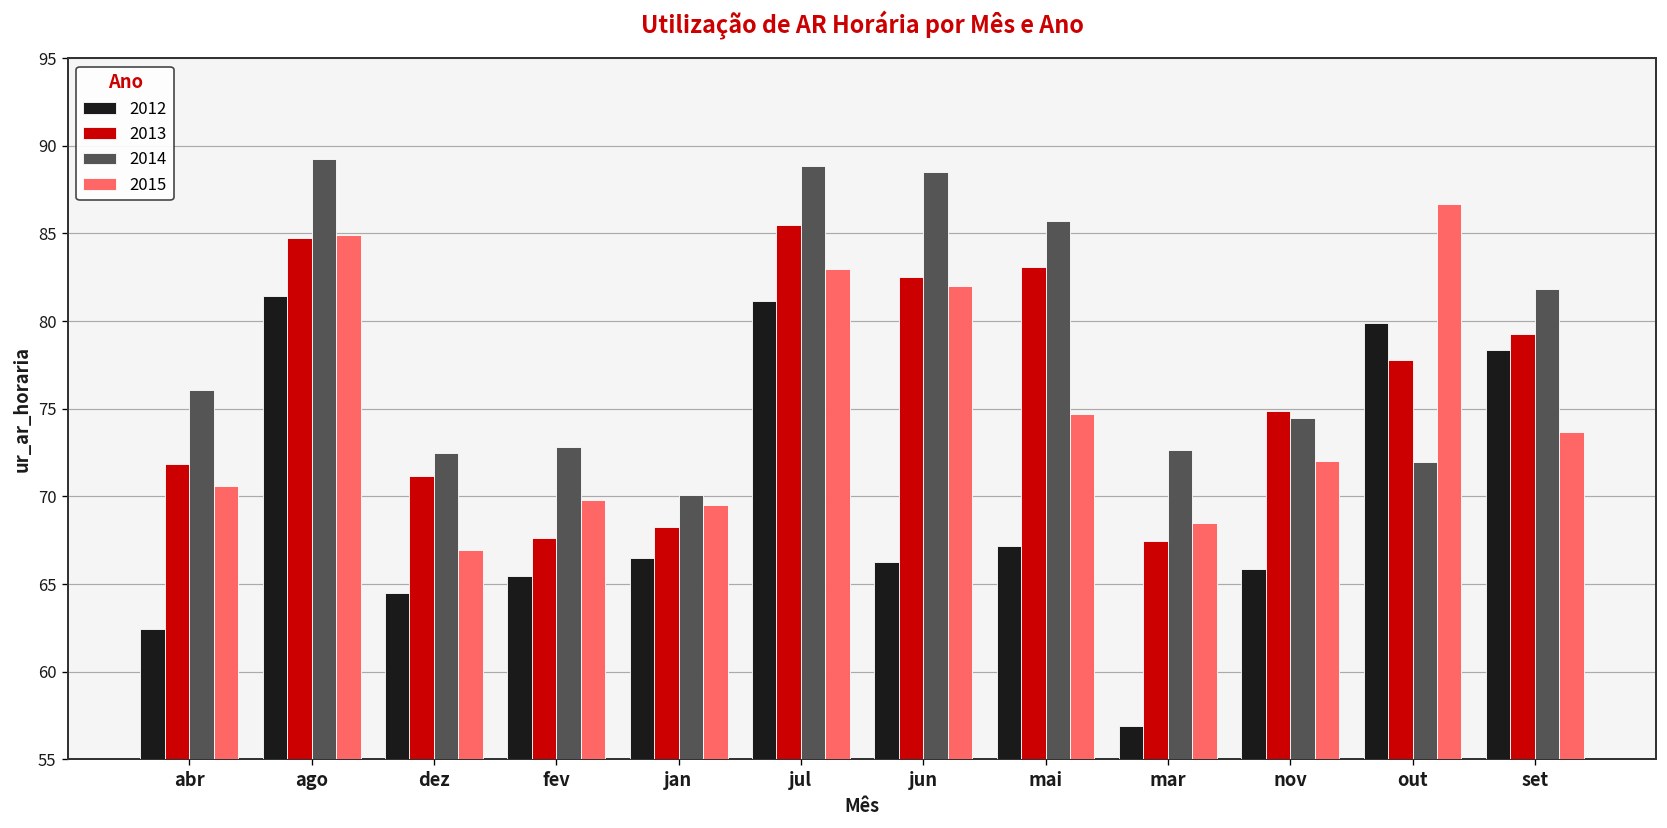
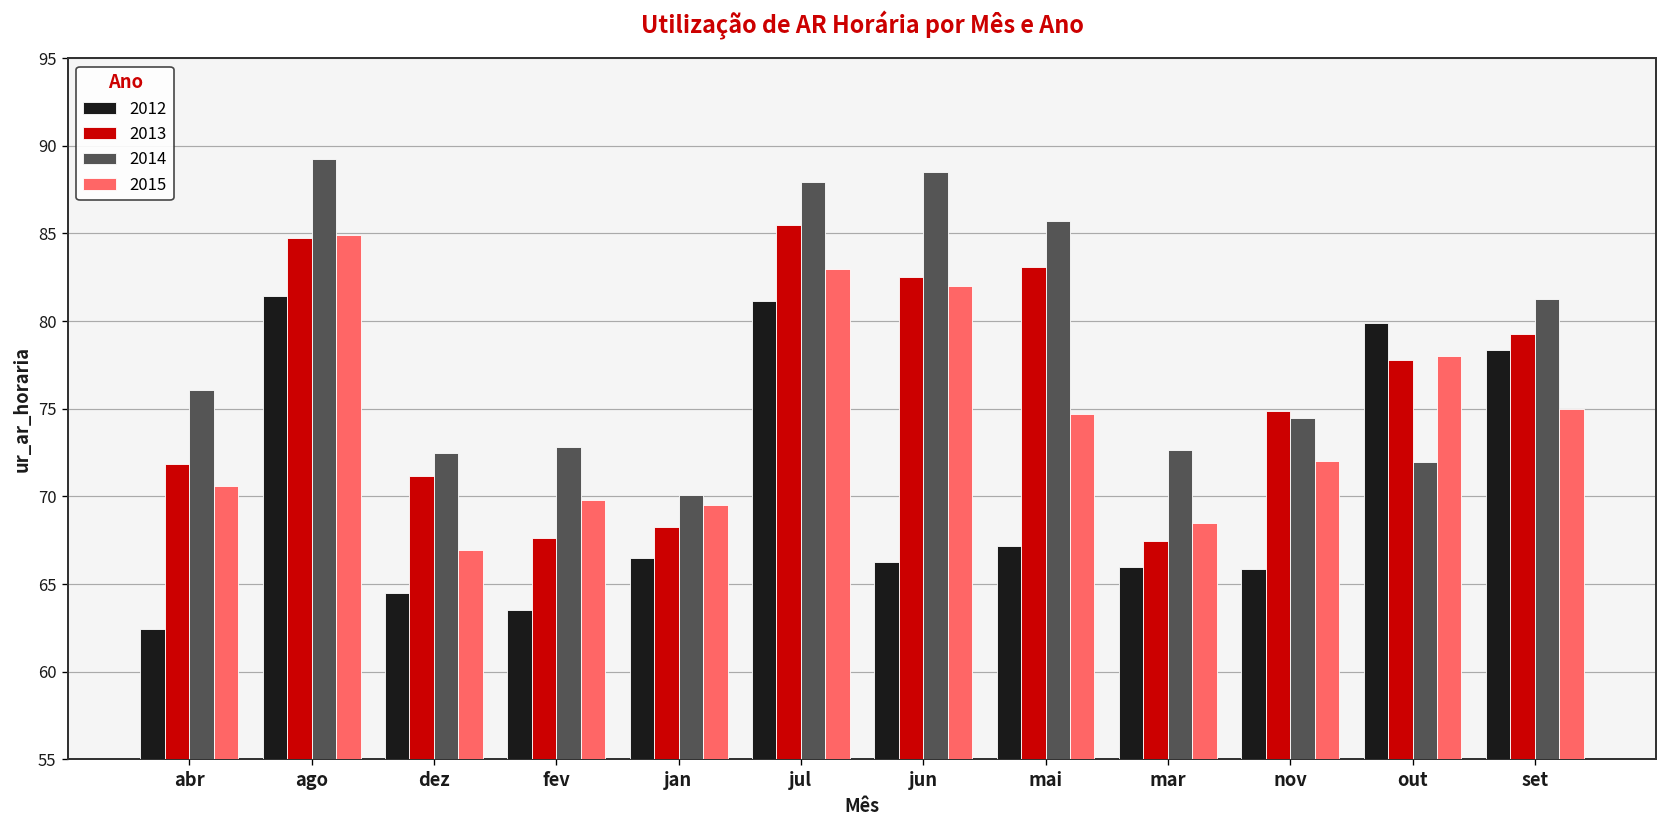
2012, fev: 65.4 -> 63.5
2014, jul: 88.9 -> 88.0
2012, mar: 56.9 -> 66.0
2015, out: 86.7 -> 78.0
2014, set: 81.9 -> 81.3
2015, set: 73.7 -> 75.0
